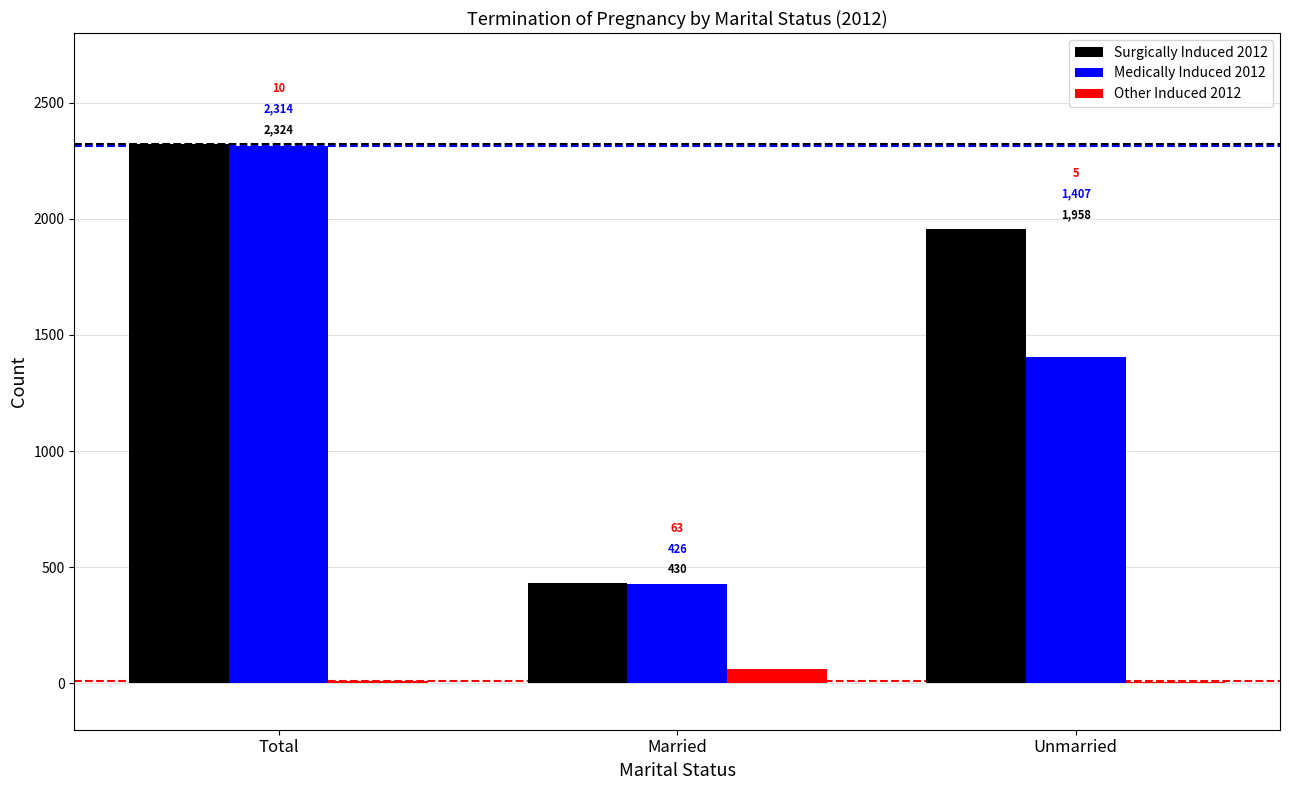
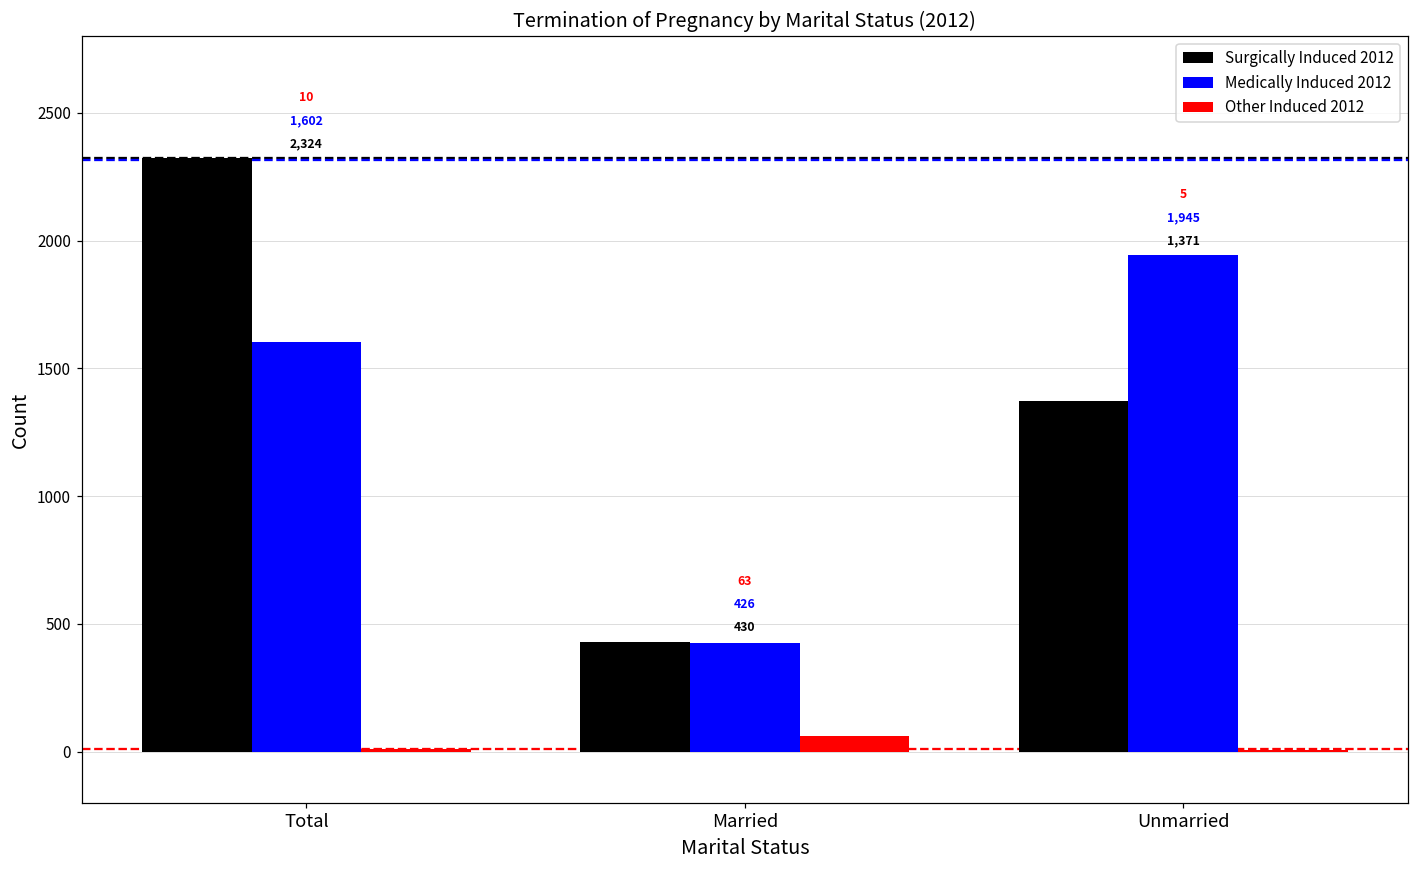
Medically Induced 2012, Total: 2,314 -> 1,602
Surgically Induced 2012, Unmarried: 1,958 -> 1,371
Medically Induced 2012, Unmarried: 1,407 -> 1,945
